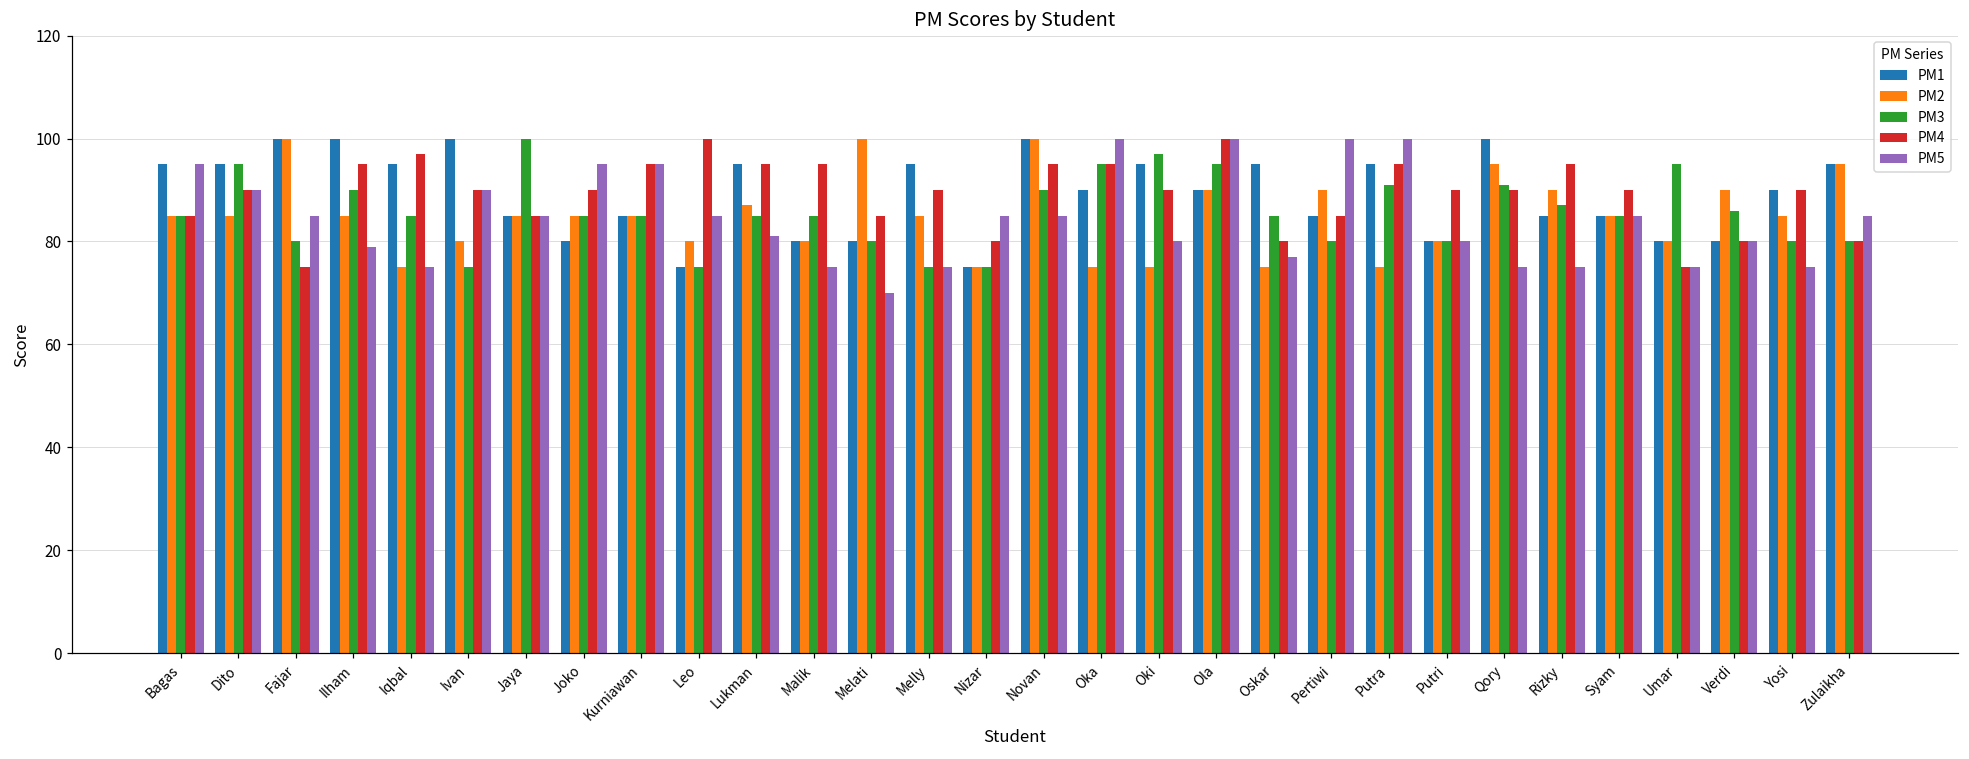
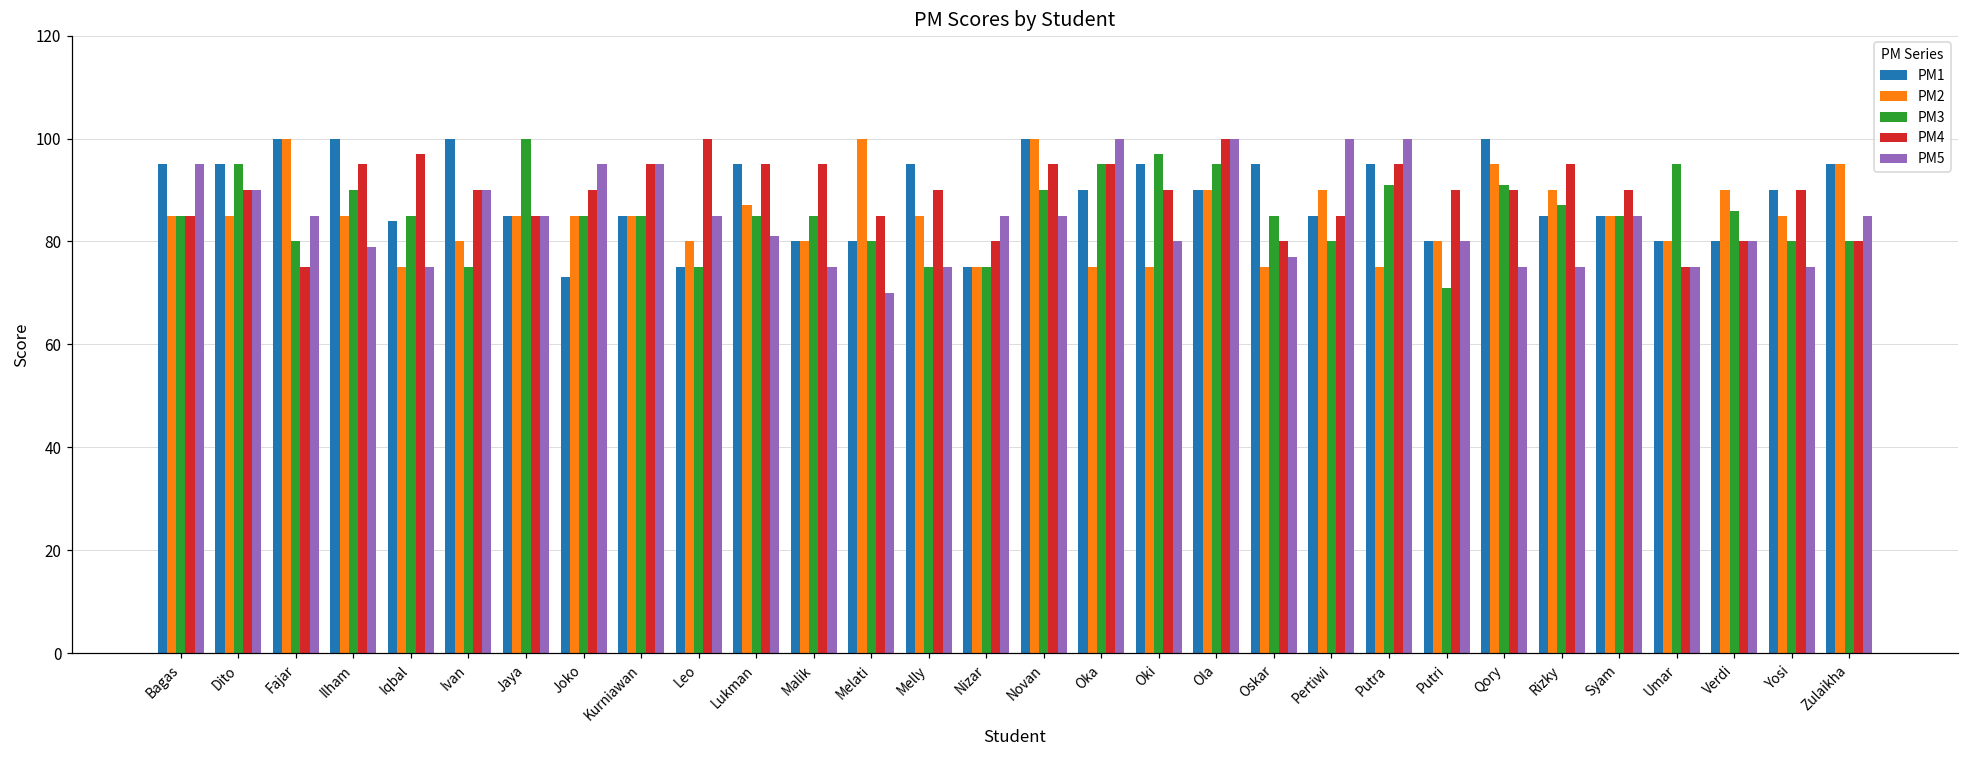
PM1, Iqbal: 95 -> 84
PM1, Joko: 80 -> 73
PM3, Putri: 80 -> 71
